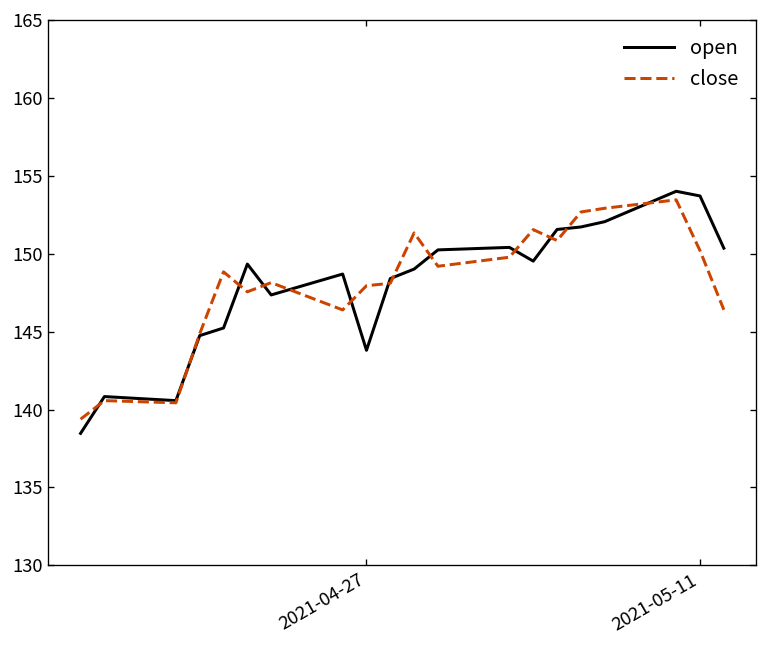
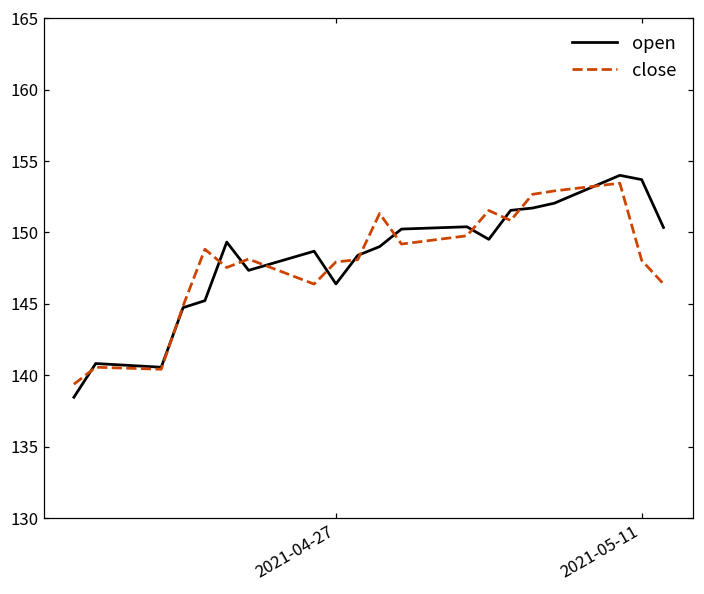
open, 2021-04-27: 143.8 -> 146.4
close, 2021-05-11: 150.2 -> 148.1
